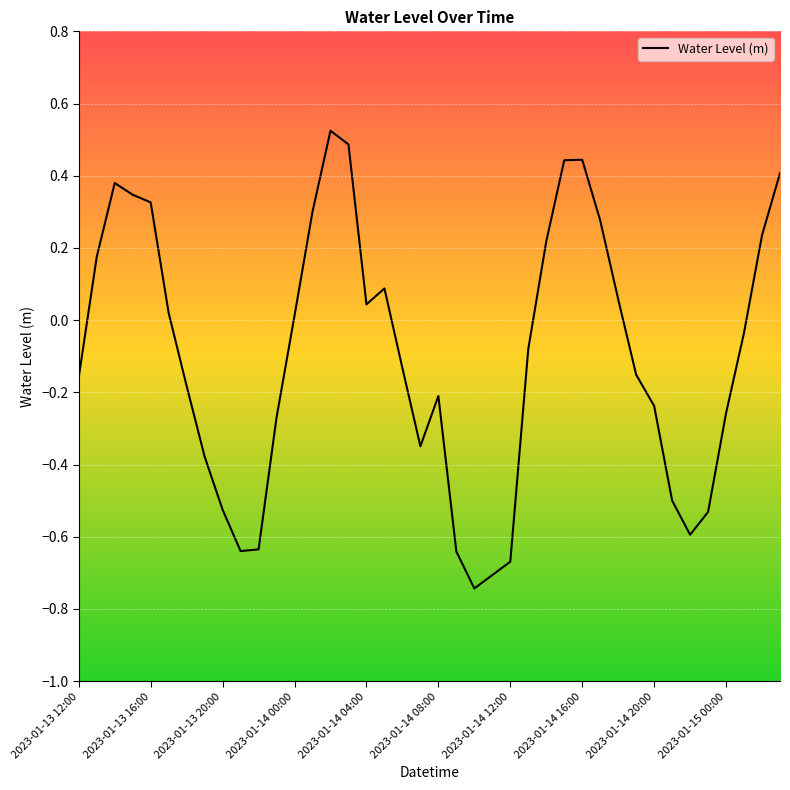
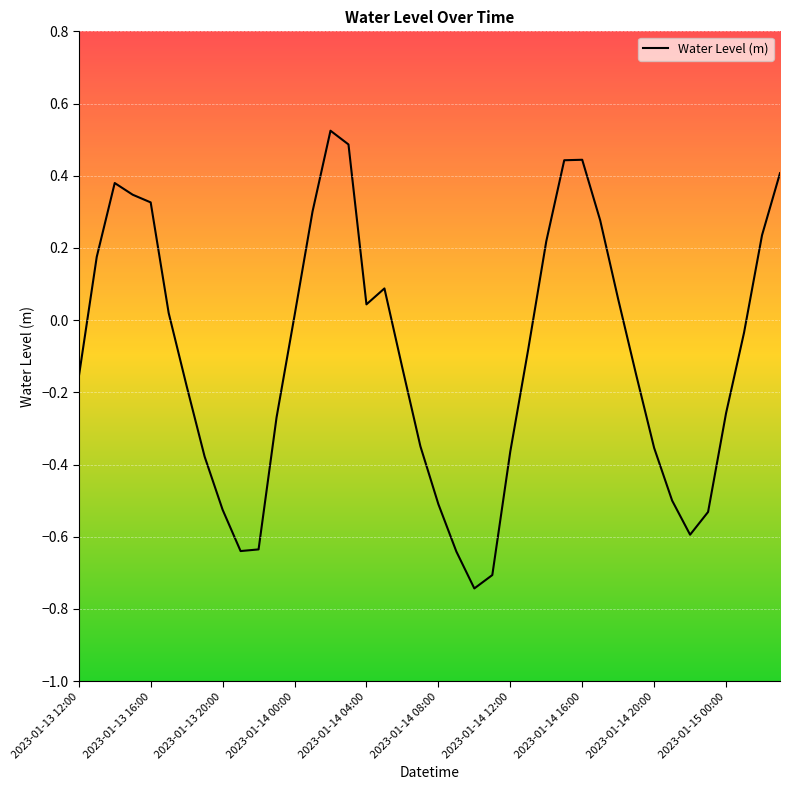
2023-01-14 08:00: -0.21 -> -0.51
2023-01-14 12:00: -0.67 -> -0.36
2023-01-14 20:00: -0.24 -> -0.35
